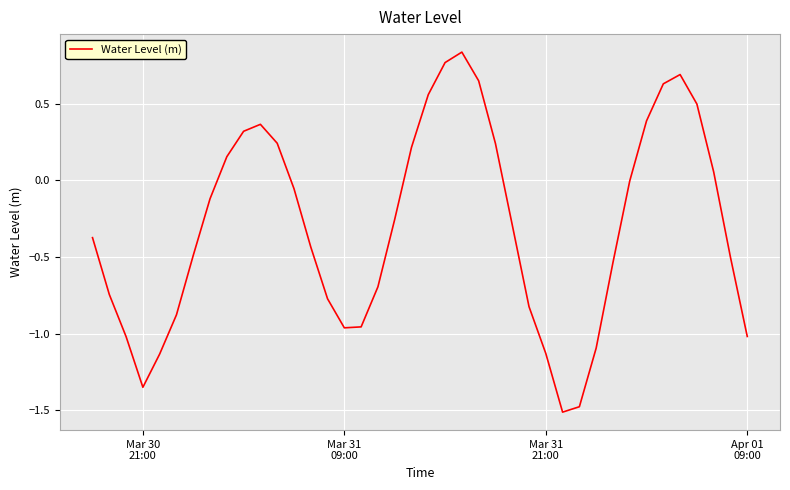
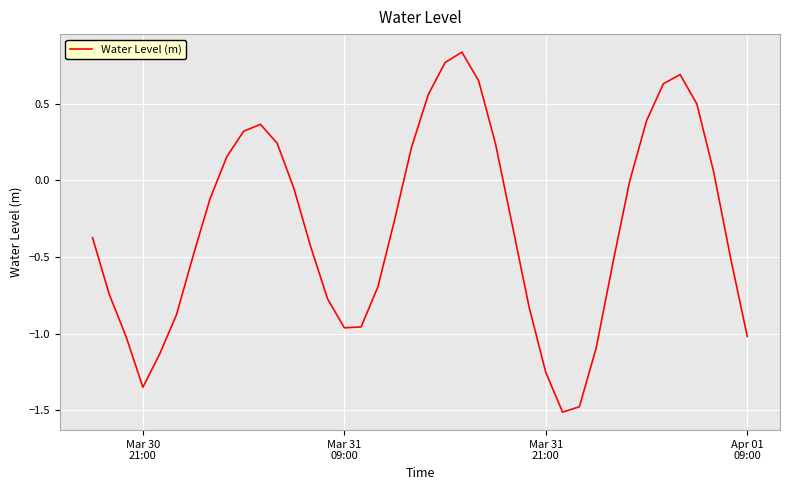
Mar 31 21:00: -1.13 -> -1.25
